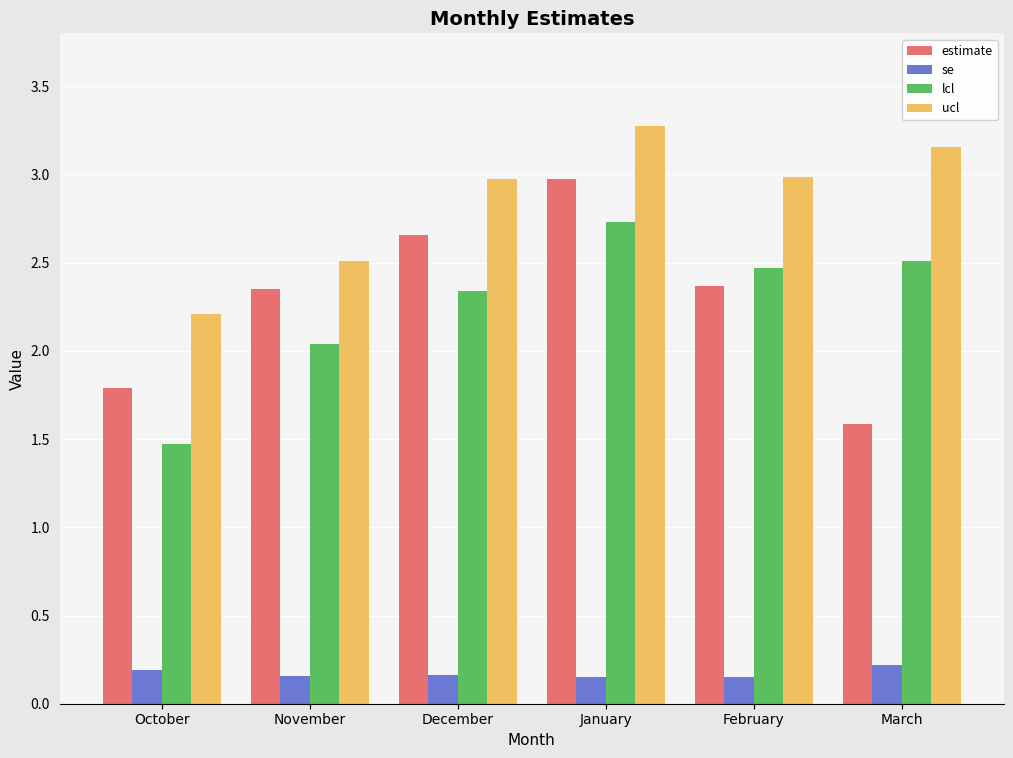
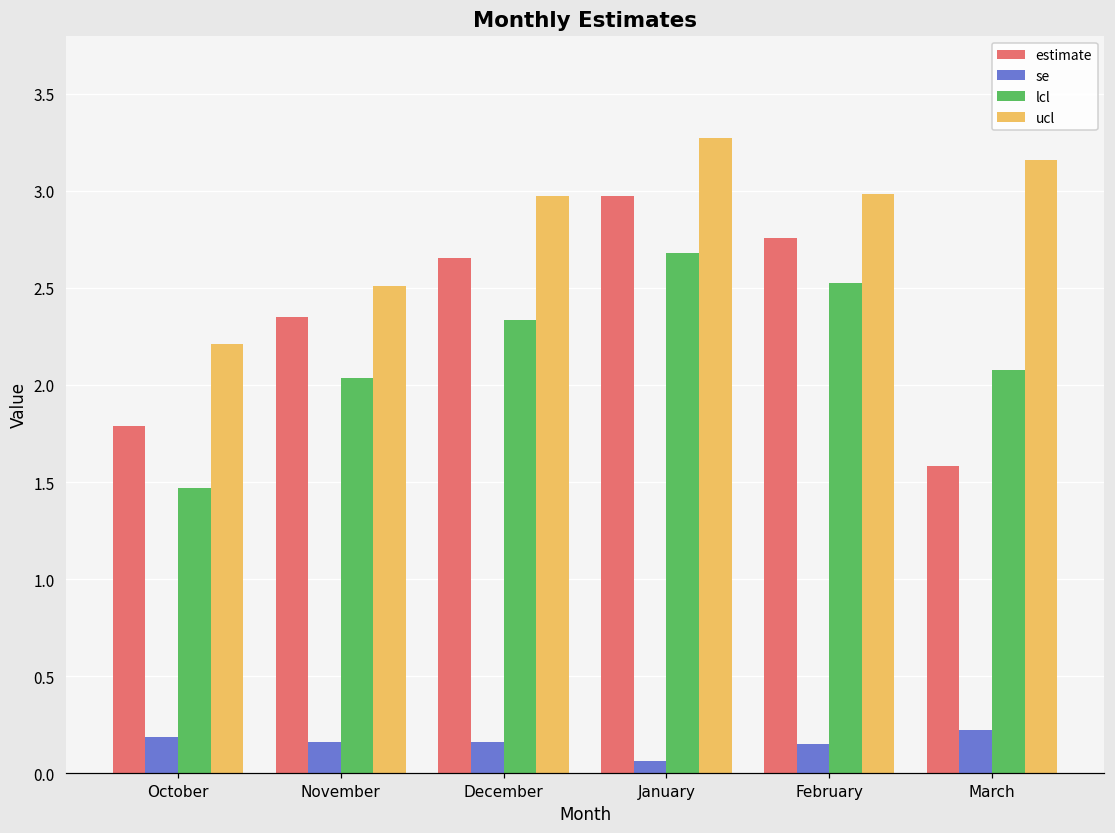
se, January: 0.15 -> 0.06
lcl, January: 2.73 -> 2.68
estimate, February: 2.37 -> 2.76
lcl, February: 2.47 -> 2.53
lcl, March: 2.51 -> 2.08
